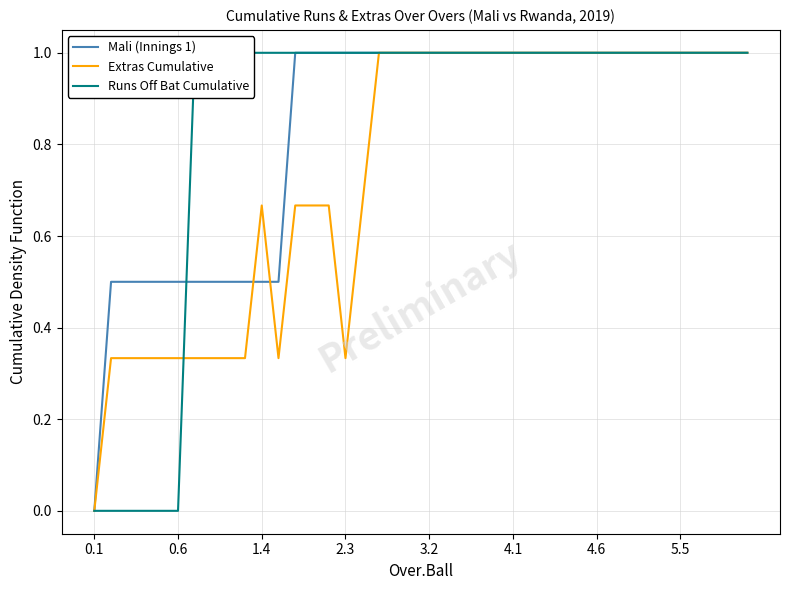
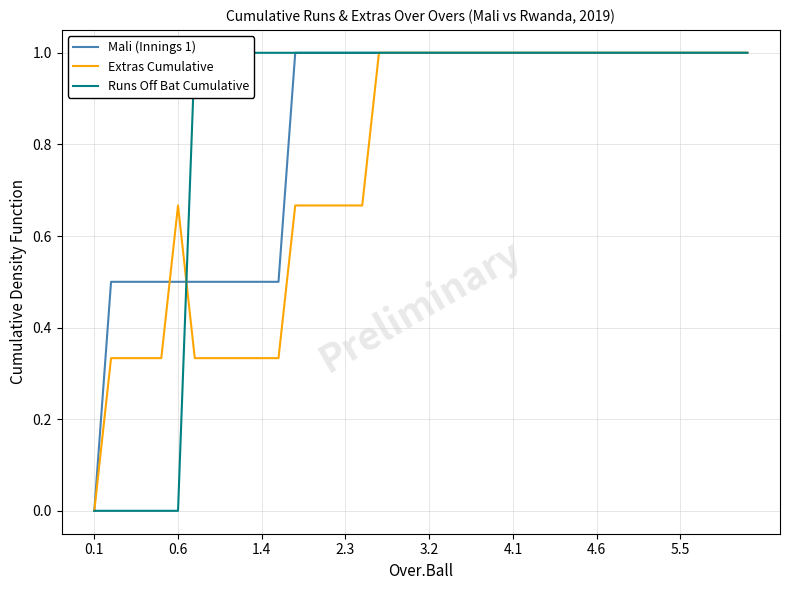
Extras Cumulative, 0.6: 0.33 -> 0.67
Extras Cumulative, 1.4: 0.67 -> 0.33
Extras Cumulative, 2.3: 0.33 -> 0.67
